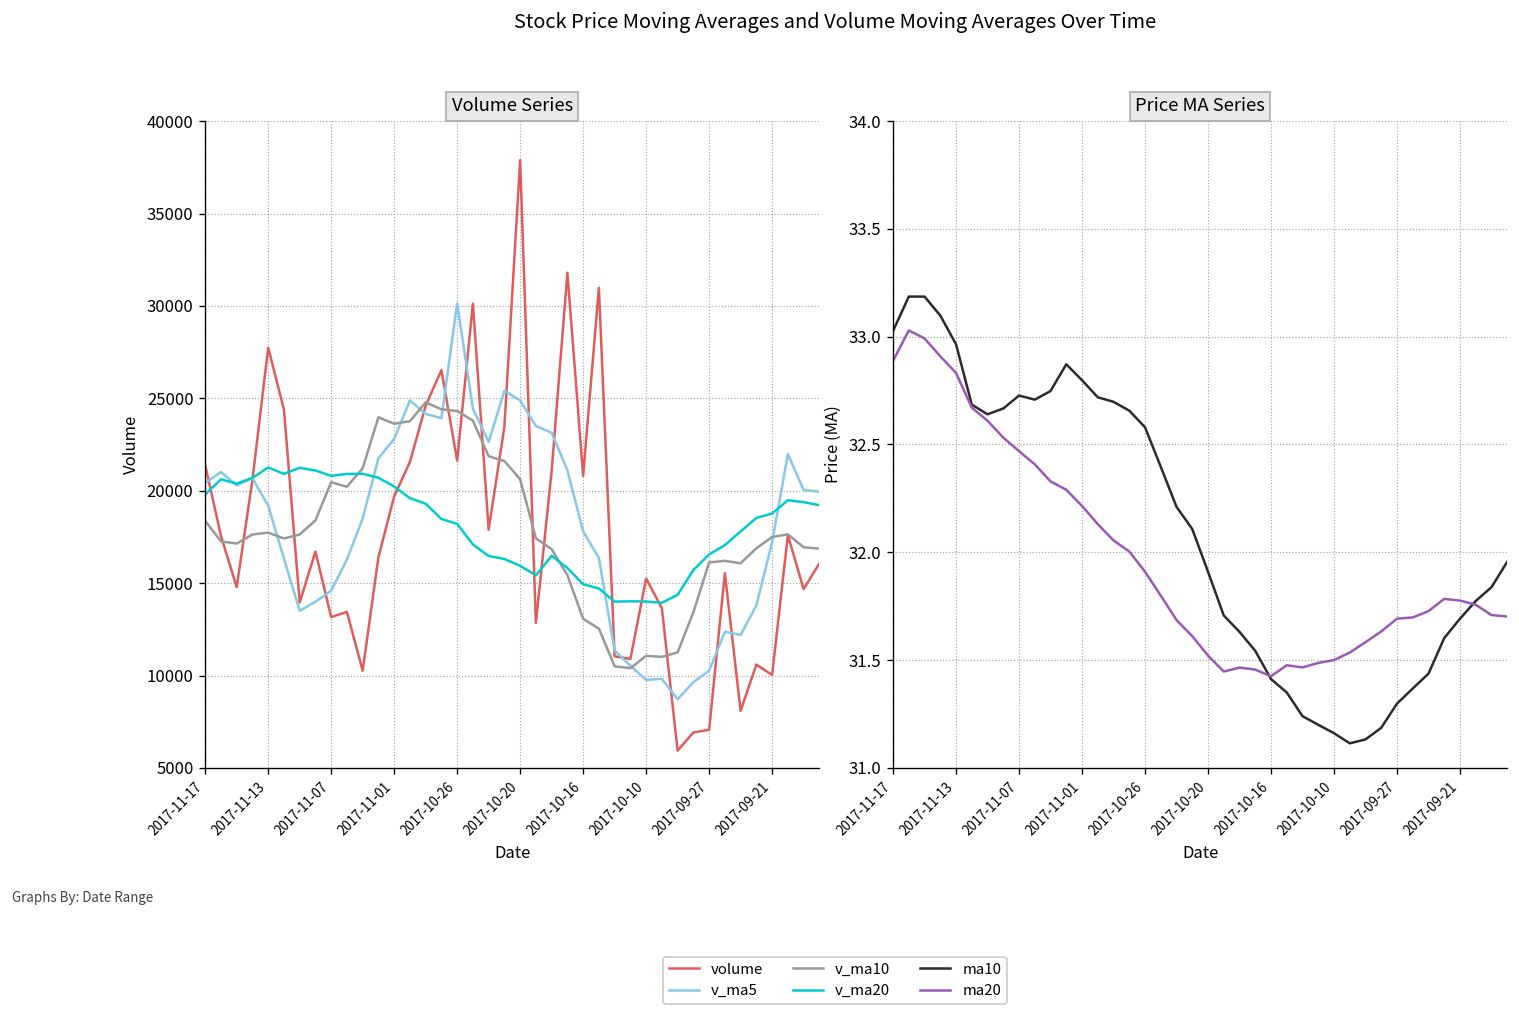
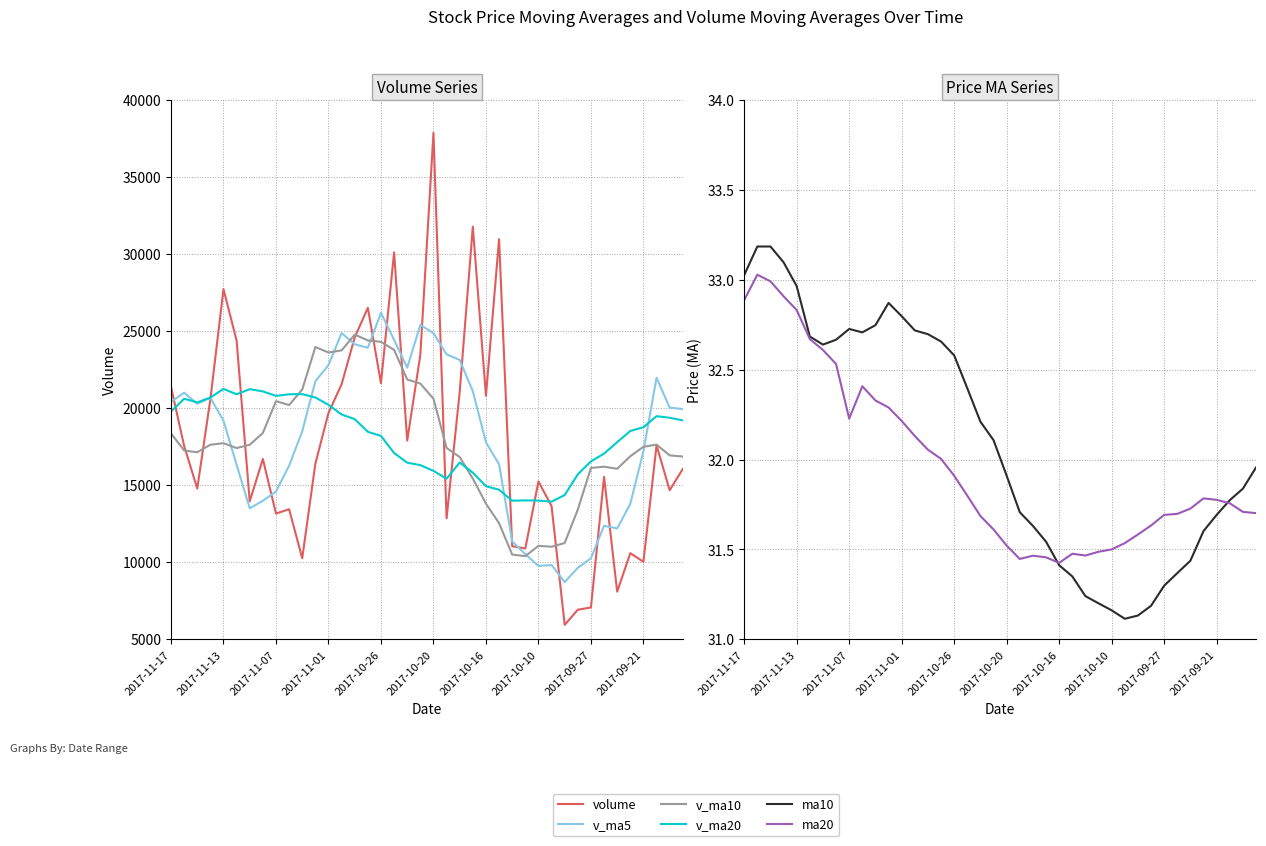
Volume Series, v_ma5, 2017-10-26: 30100 -> 26200
Volume Series, v_ma10, 2017-10-16: 13100 -> 13800
Price MA Series, ma20, 2017-11-07: 32.47 -> 32.23
